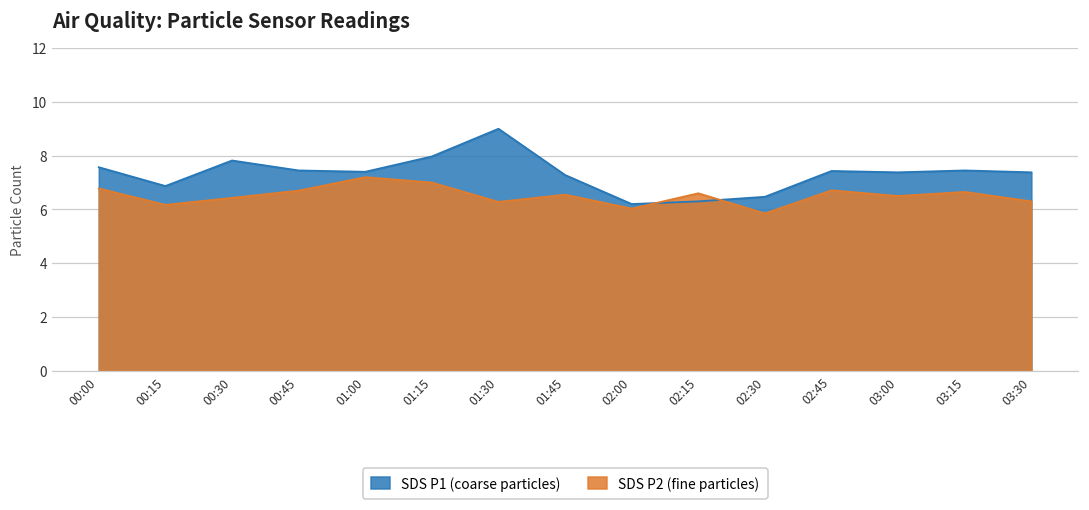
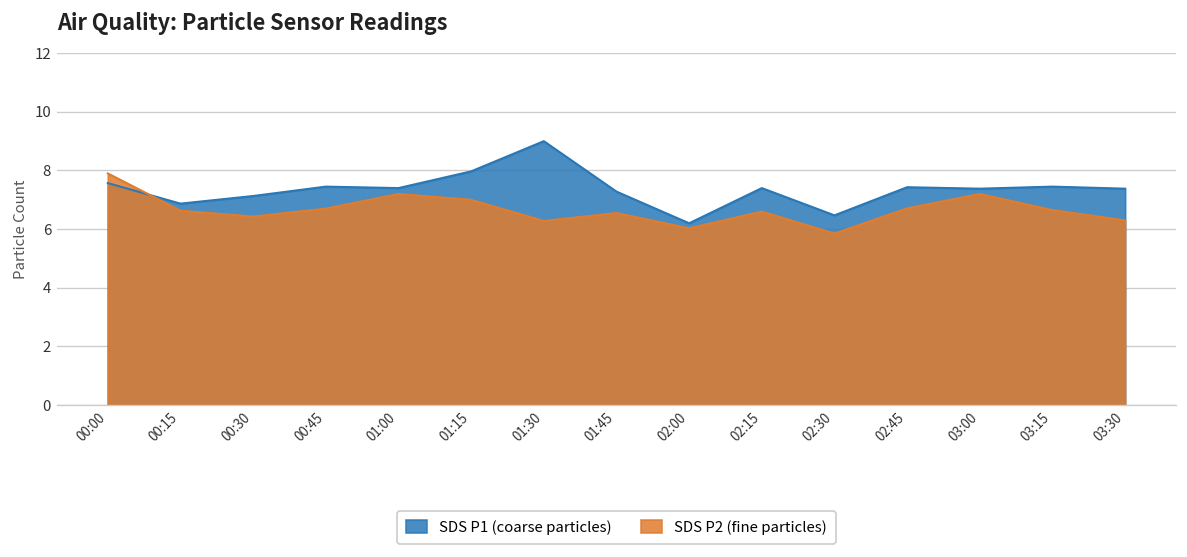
SDS P2 (fine particles), 00:00: 6.8 -> 7.9
SDS P2 (fine particles), 00:15: 6.2 -> 6.6
SDS P1 (coarse particles), 00:30: 7.8 -> 7.1
SDS P1 (coarse particles), 02:15: 6.3 -> 7.4
SDS P2 (fine particles), 03:00: 6.5 -> 7.2
